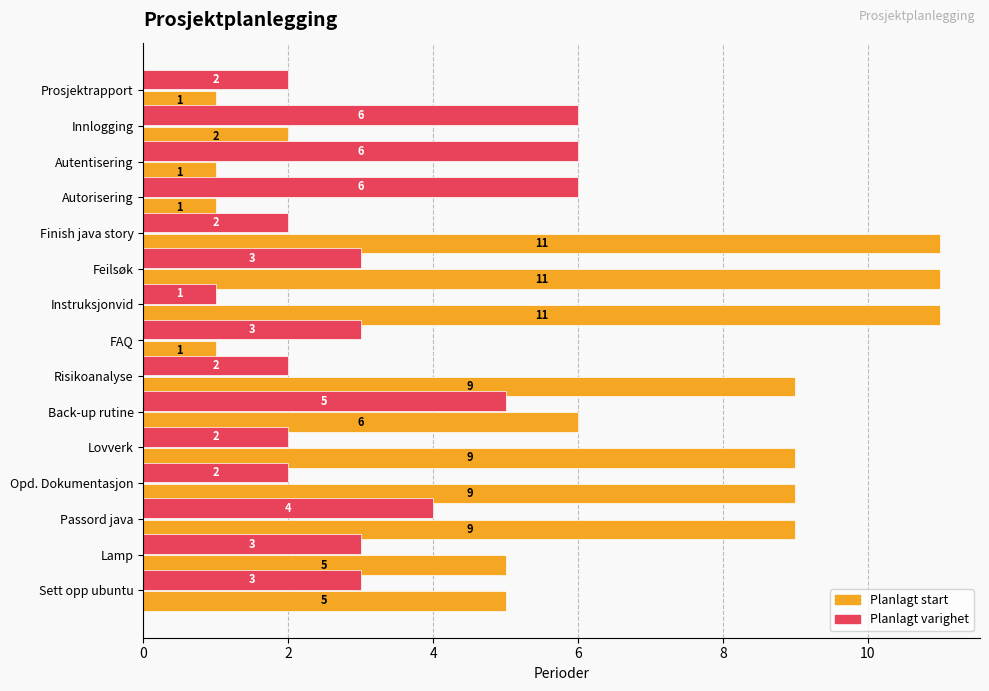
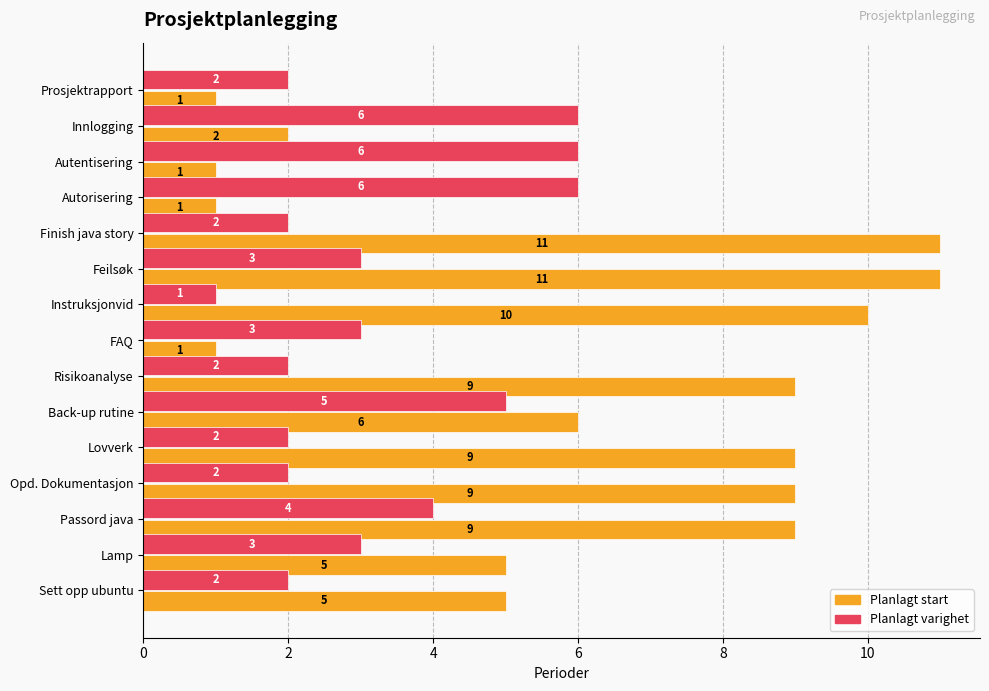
Planlagt start, Instruksjonvid: 11 -> 10
Planlagt varighet, Sett opp ubuntu: 3 -> 2
